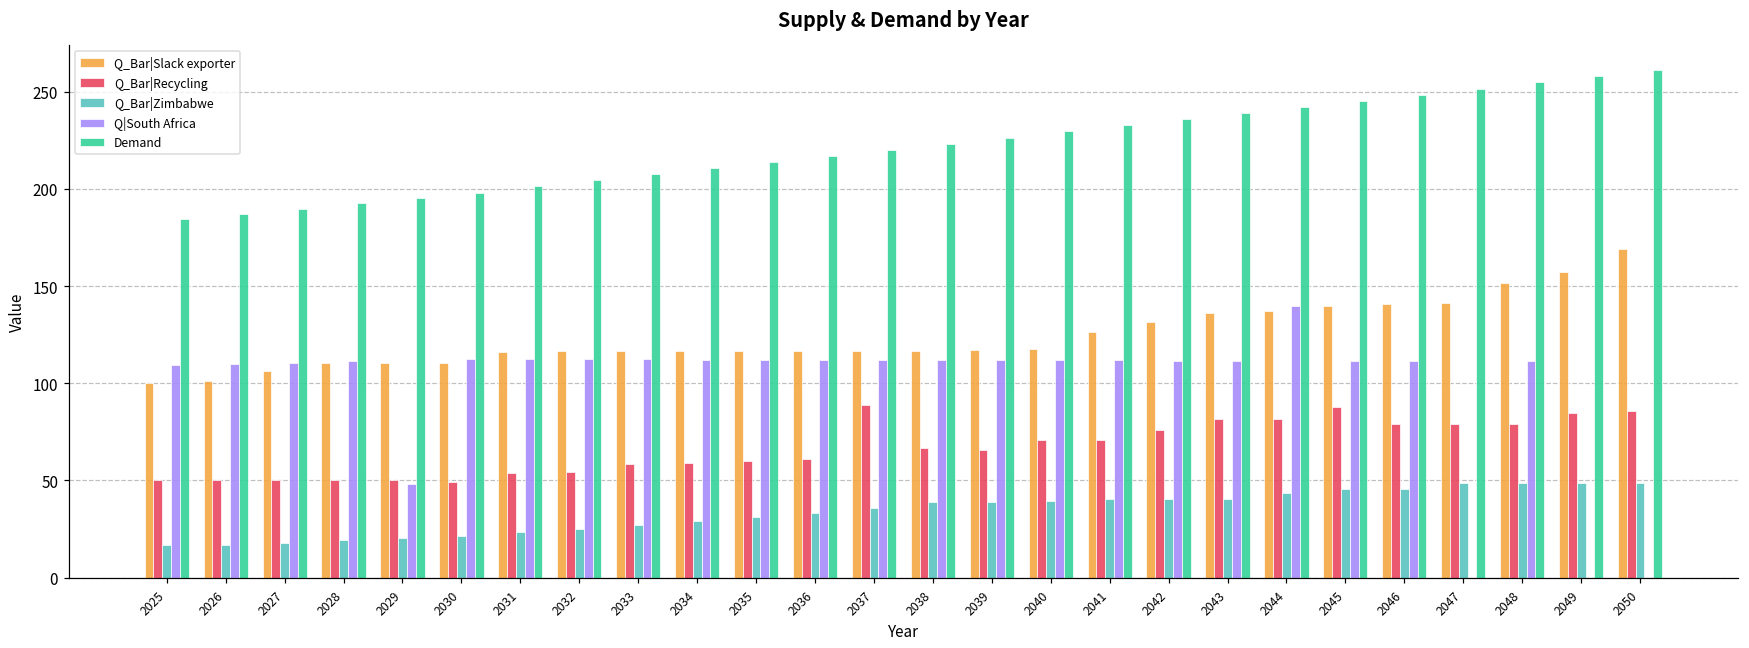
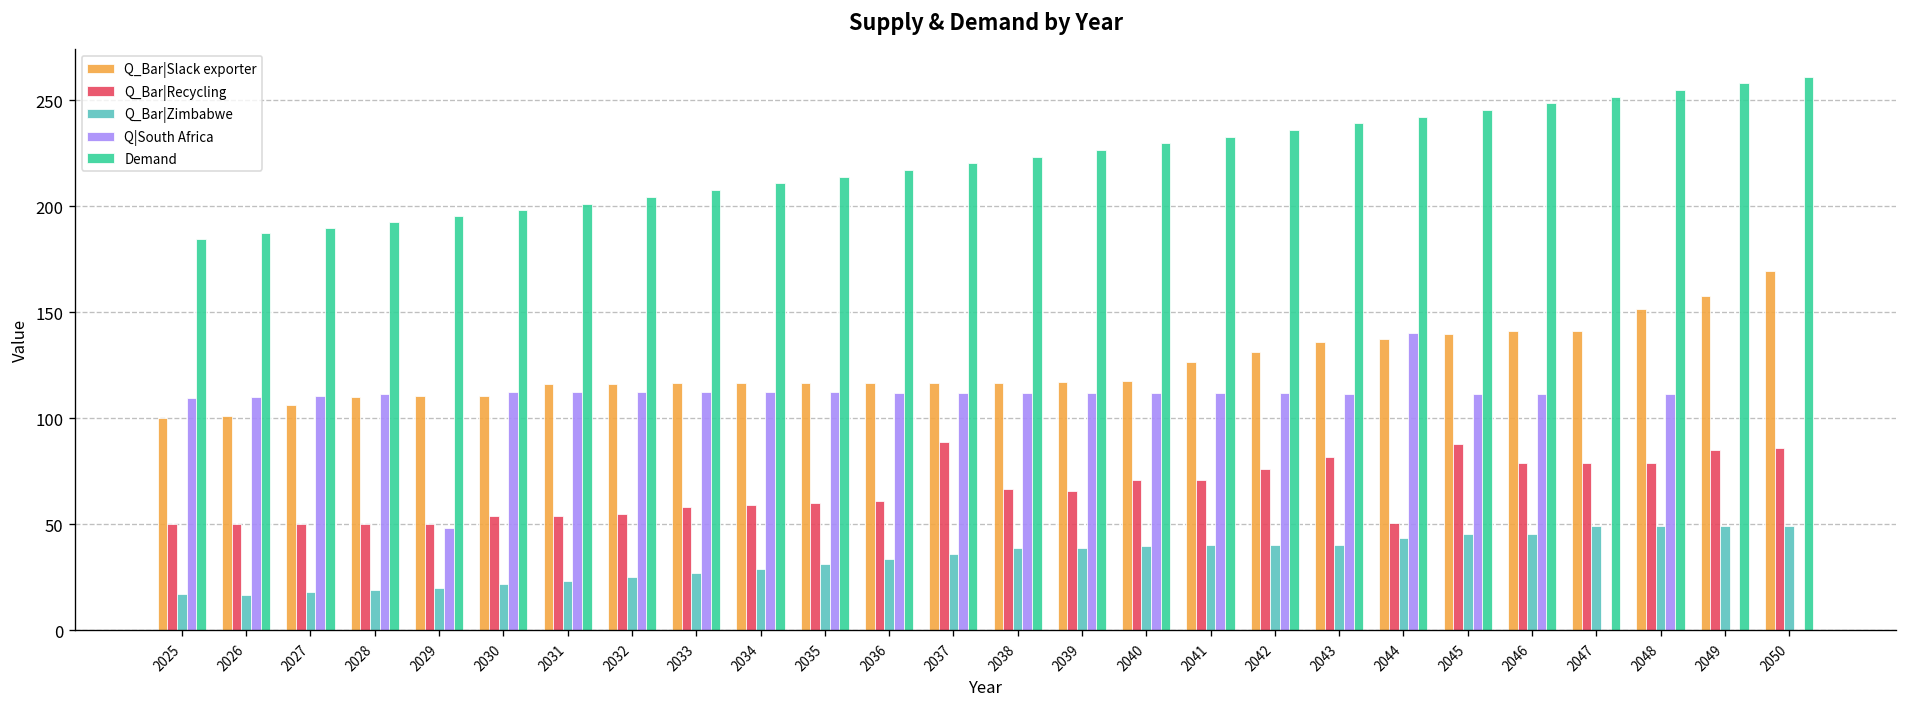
Q_Bar|Recycling, 2030: 49 -> 54
Q_Bar|Recycling, 2044: 82 -> 51
